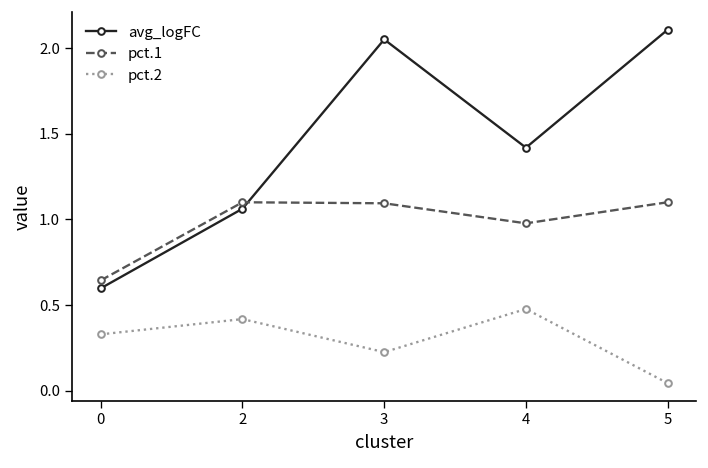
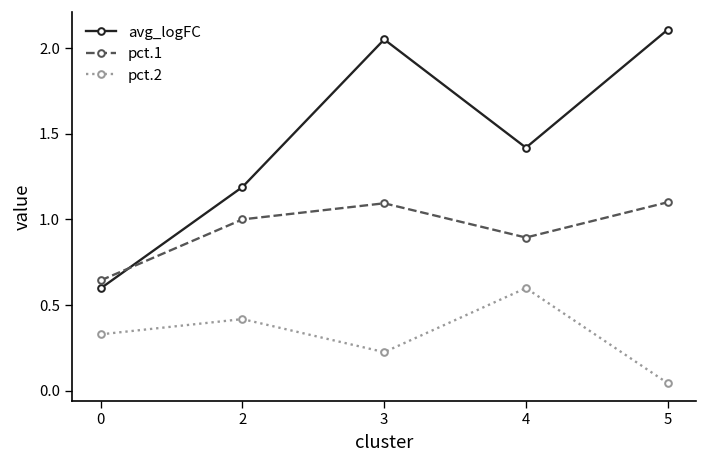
avg_logFC, 2: 1.06 -> 1.19
pct.1, 2: 1.1 -> 1.0
pct.1, 4: 0.98 -> 0.89
pct.2, 4: 0.48 -> 0.60
